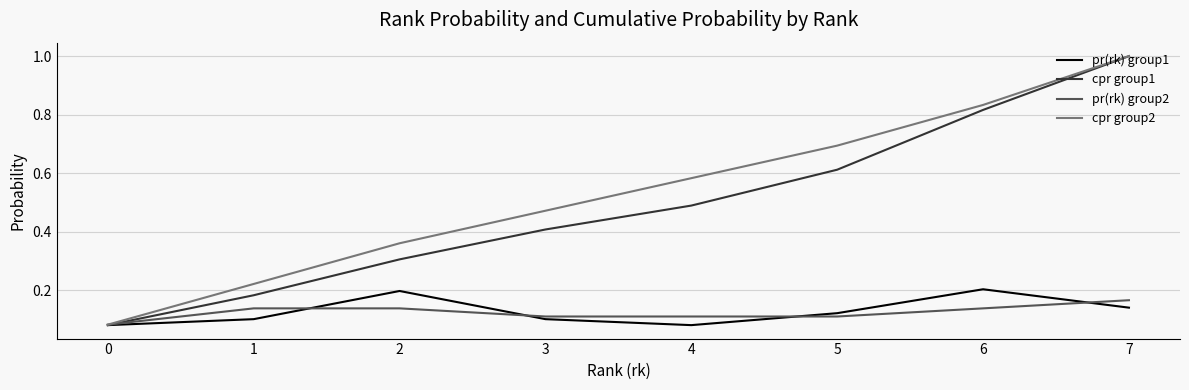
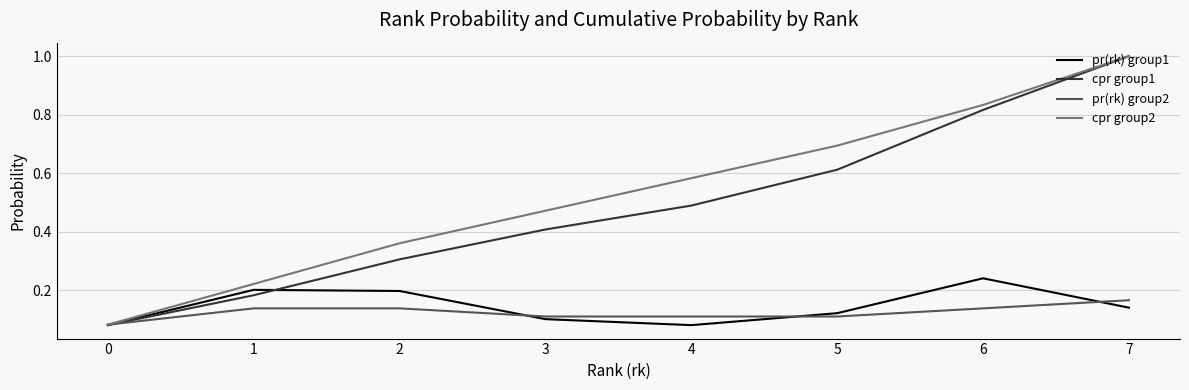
pr(rk) group1, 1: 0.10 -> 0.20
pr(rk) group1, 6: 0.20 -> 0.24
